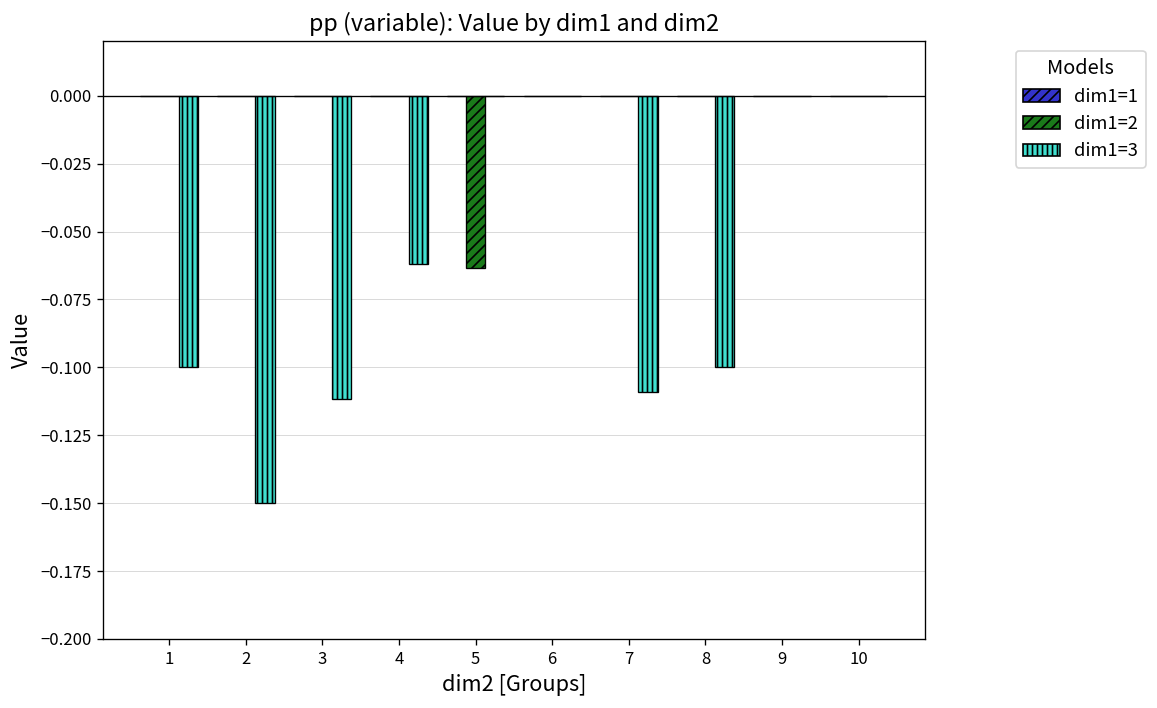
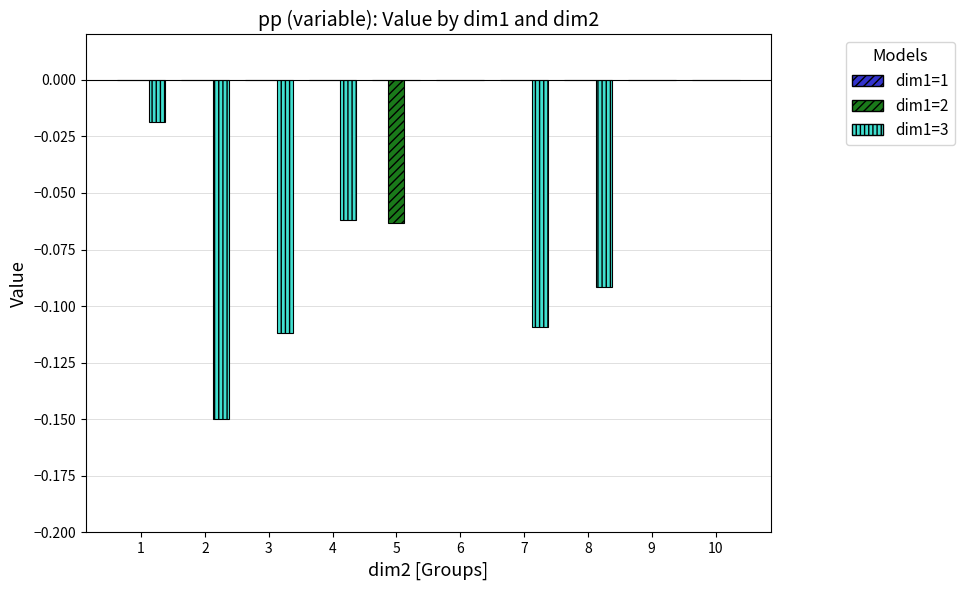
dim1=3, 1: -0.100 -> -0.019
dim1=3, 8: -0.100 -> -0.091
